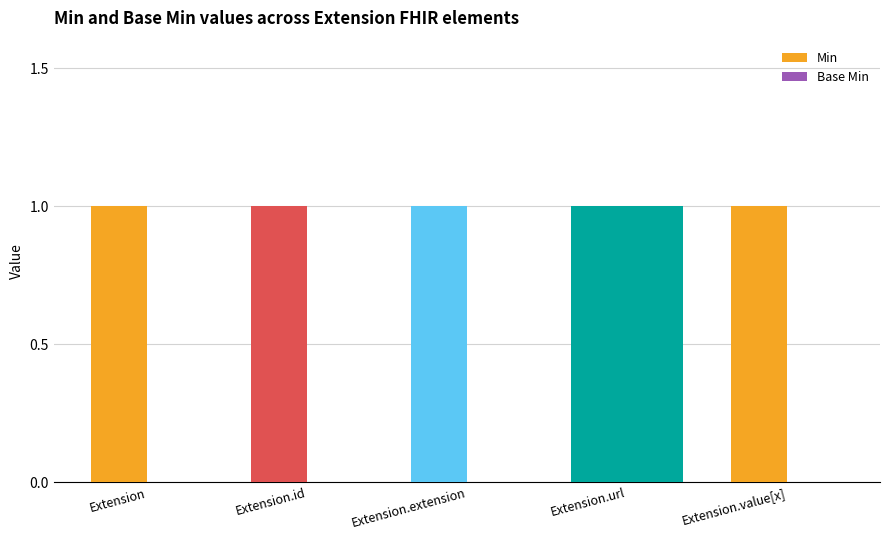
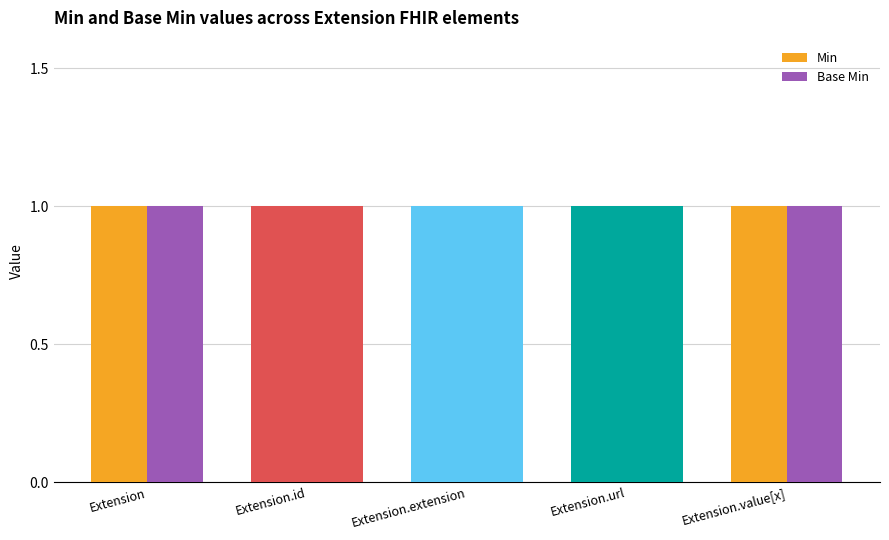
Base Min, Extension: 0 -> 1
Base Min, Extension.id: 0 -> 1
Base Min, Extension.extension: 0 -> 1
Base Min, Extension.value[x]: 0 -> 1
